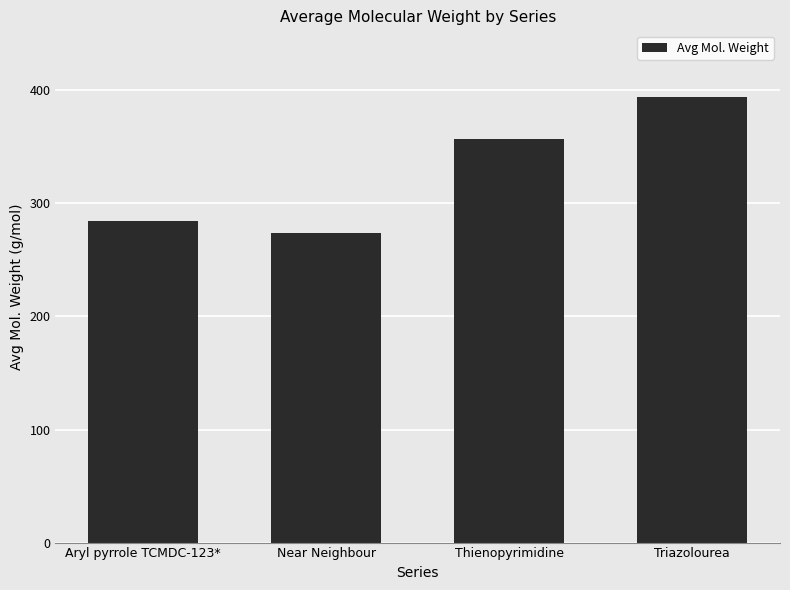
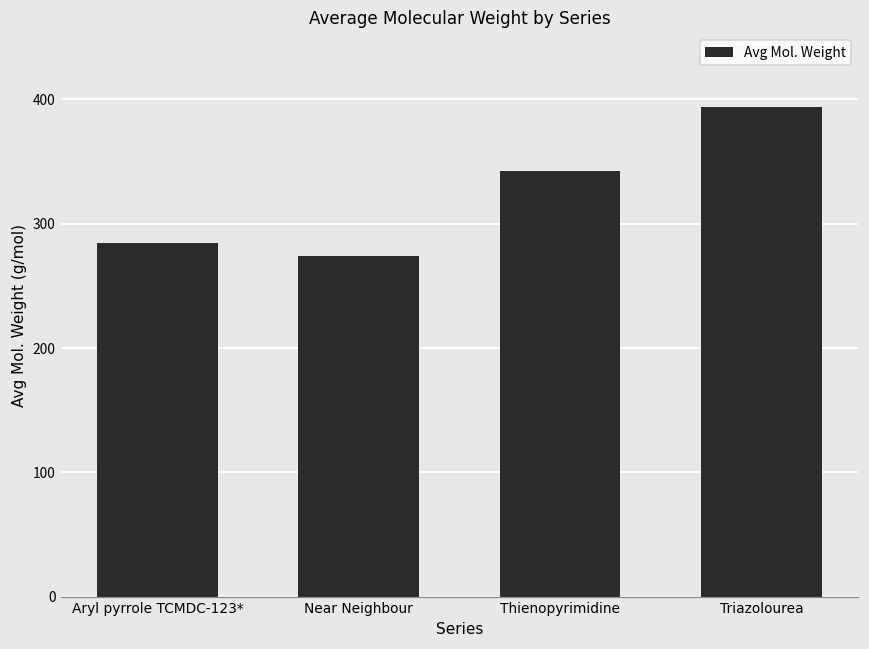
Thienopyrimidine: 357 -> 342
